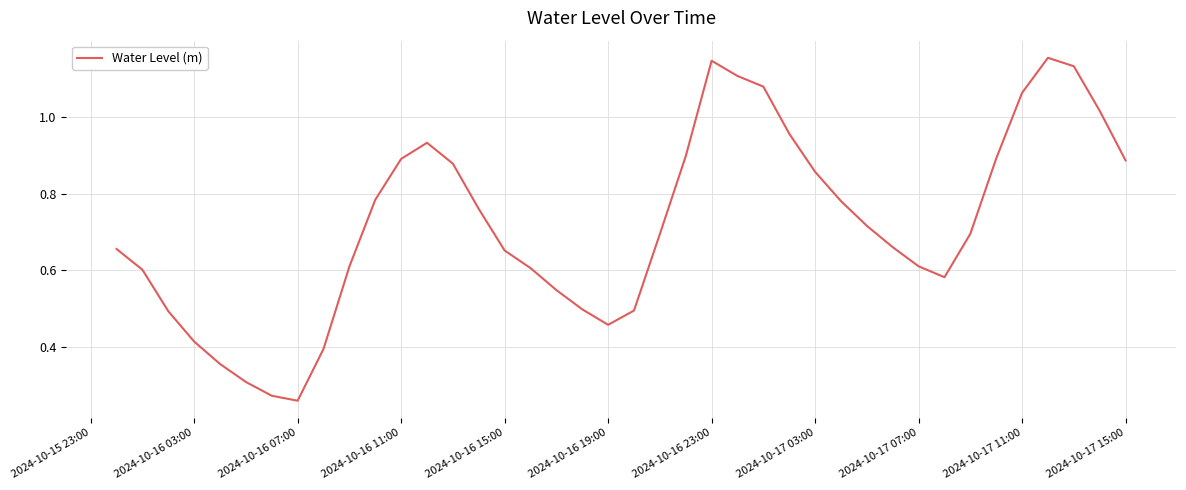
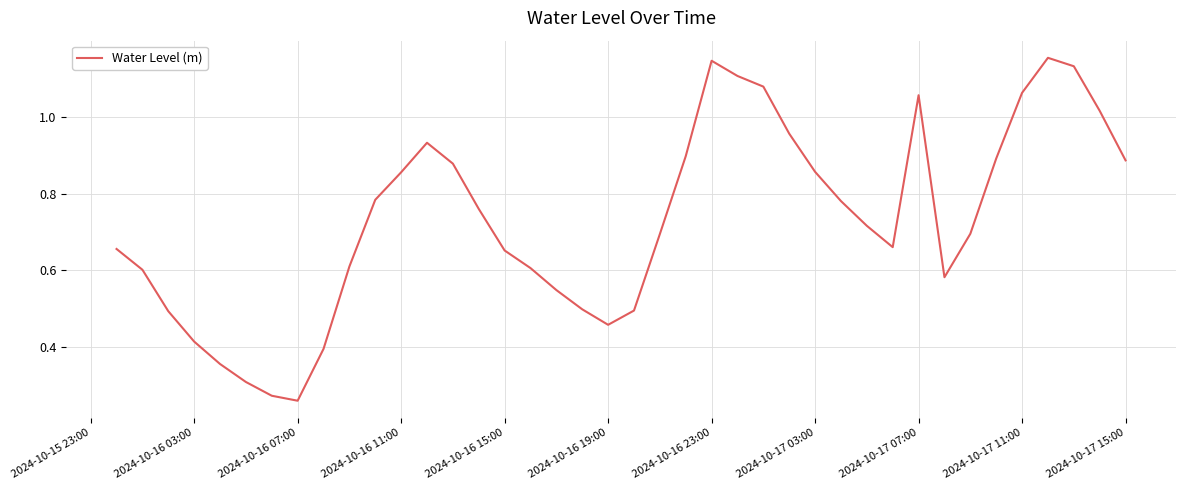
2024-10-16 11:00: 0.89 -> 0.86
2024-10-17 07:00: 0.61 -> 1.06
